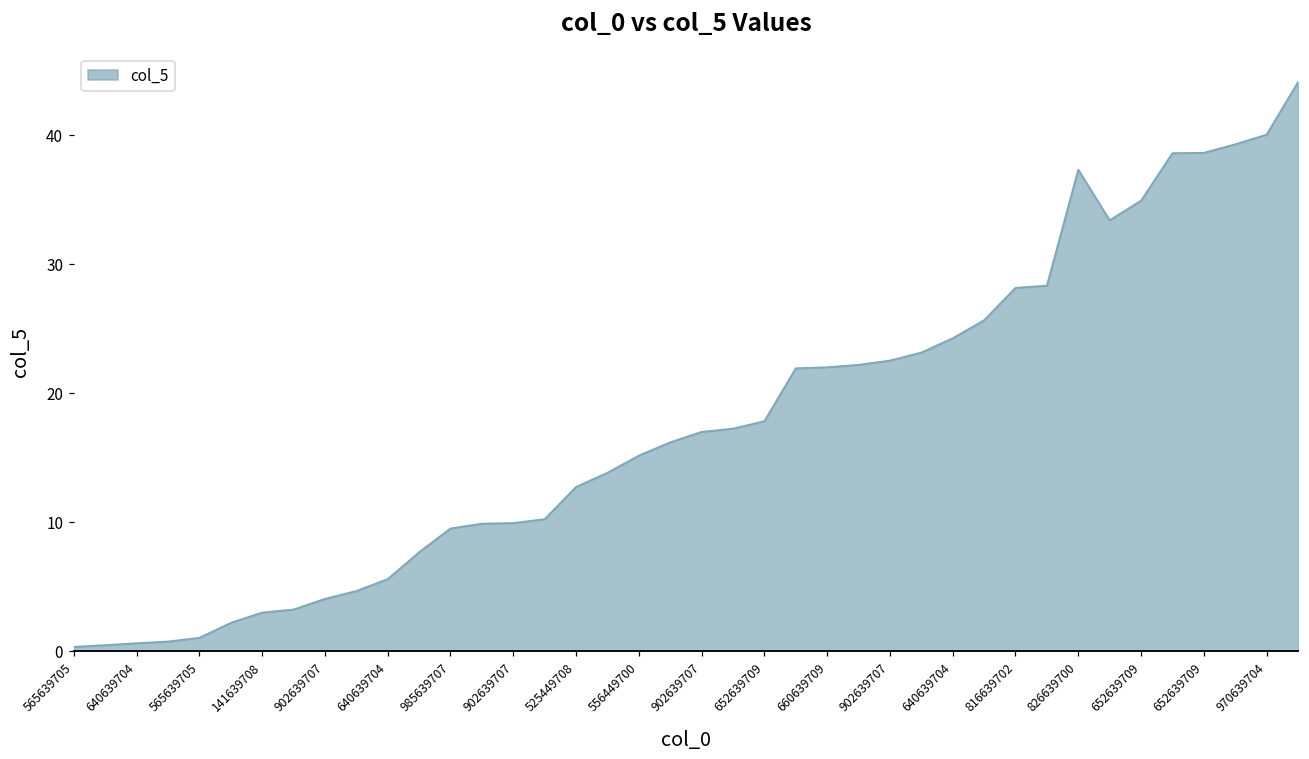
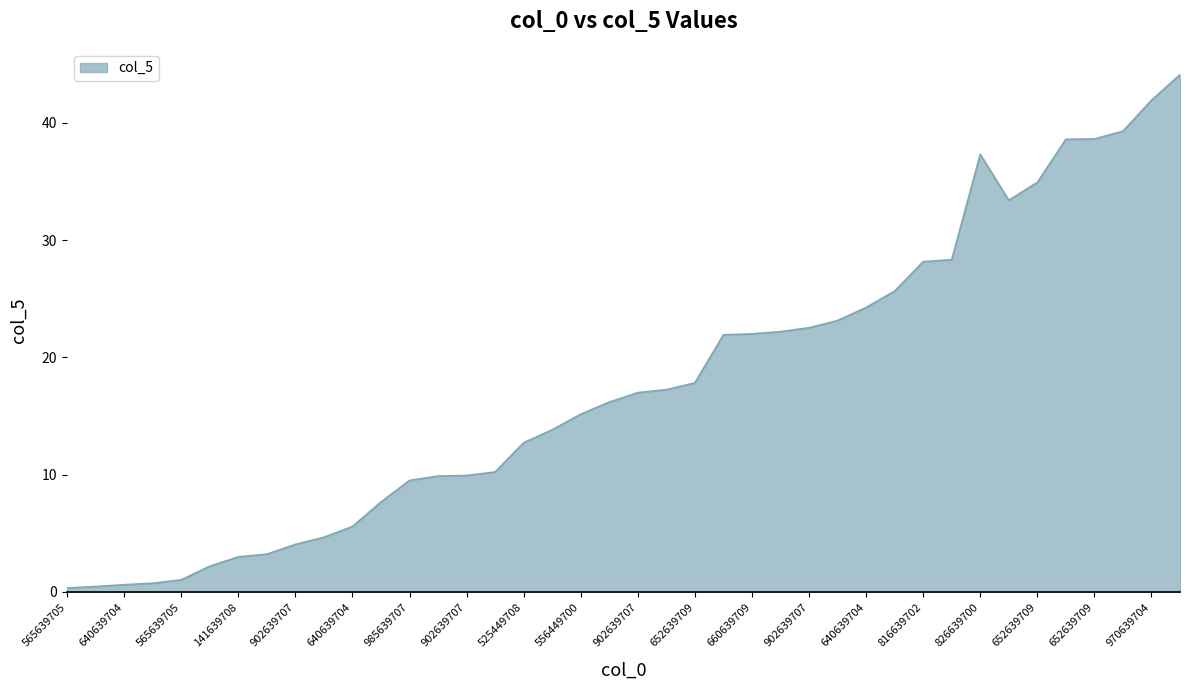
970639704: 40.1 -> 41.9
